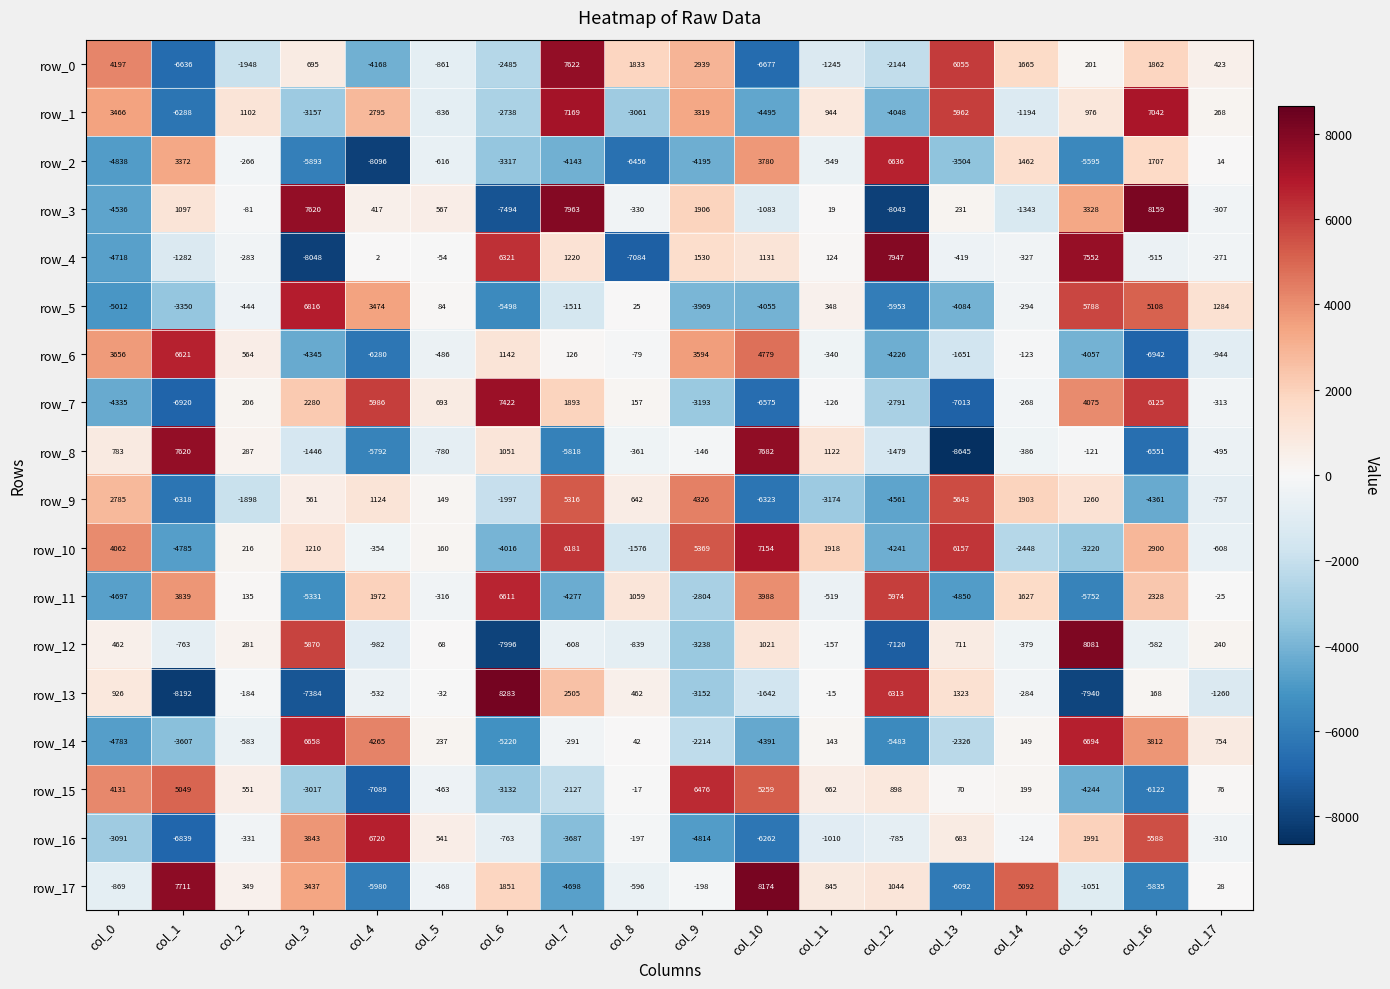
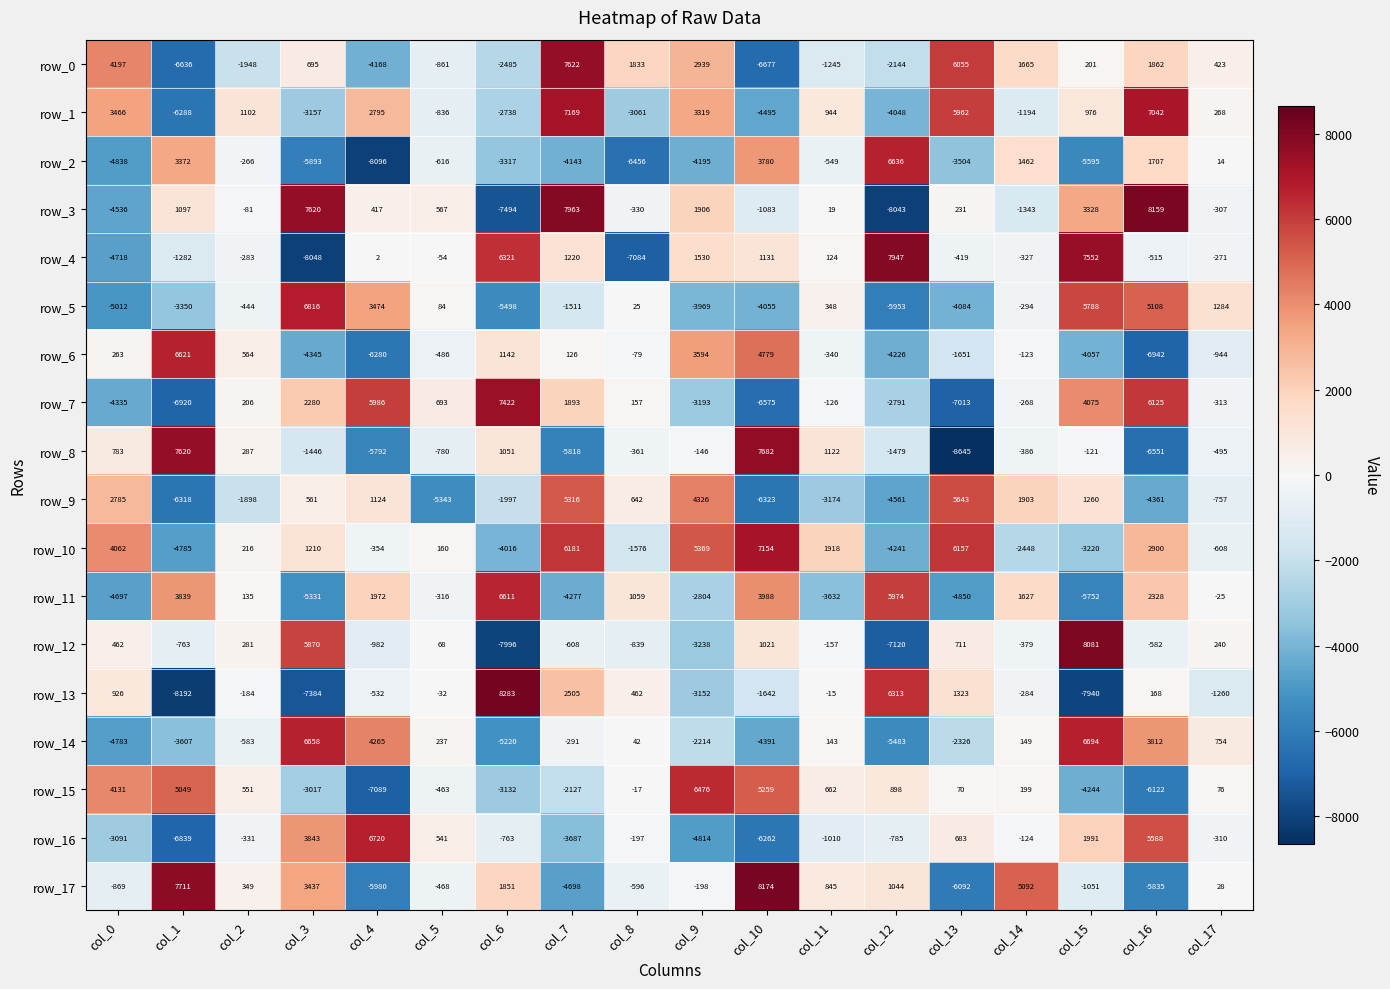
row_6, col_0: 3656 -> 263
row_9, col_5: 149 -> -5343
row_11, col_11: -519 -> -3632
